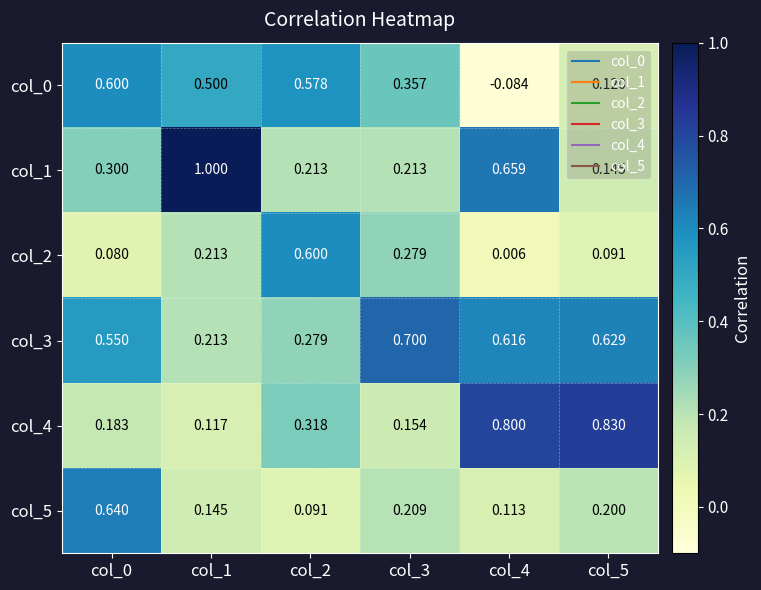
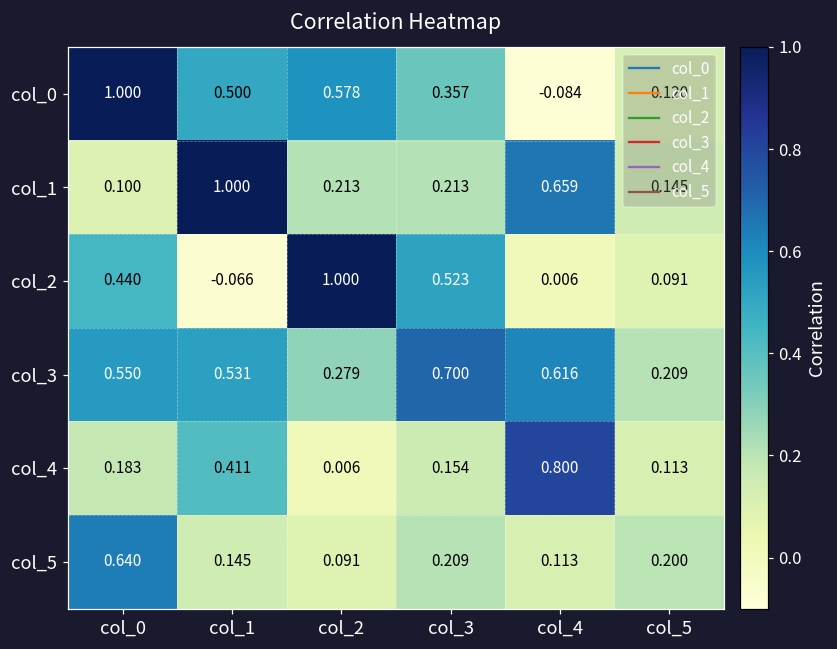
col_0, col_0: 0.600 -> 1.000
col_1, col_0: 0.300 -> 0.100
col_2, col_0: 0.080 -> 0.440
col_2, col_1: 0.213 -> -0.066
col_2, col_2: 0.600 -> 1.000
col_2, col_3: 0.279 -> 0.523
col_3, col_1: 0.213 -> 0.531
col_3, col_5: 0.629 -> 0.209
col_4, col_1: 0.117 -> 0.411
col_4, col_2: 0.318 -> 0.006
col_4, col_5: 0.830 -> 0.113
